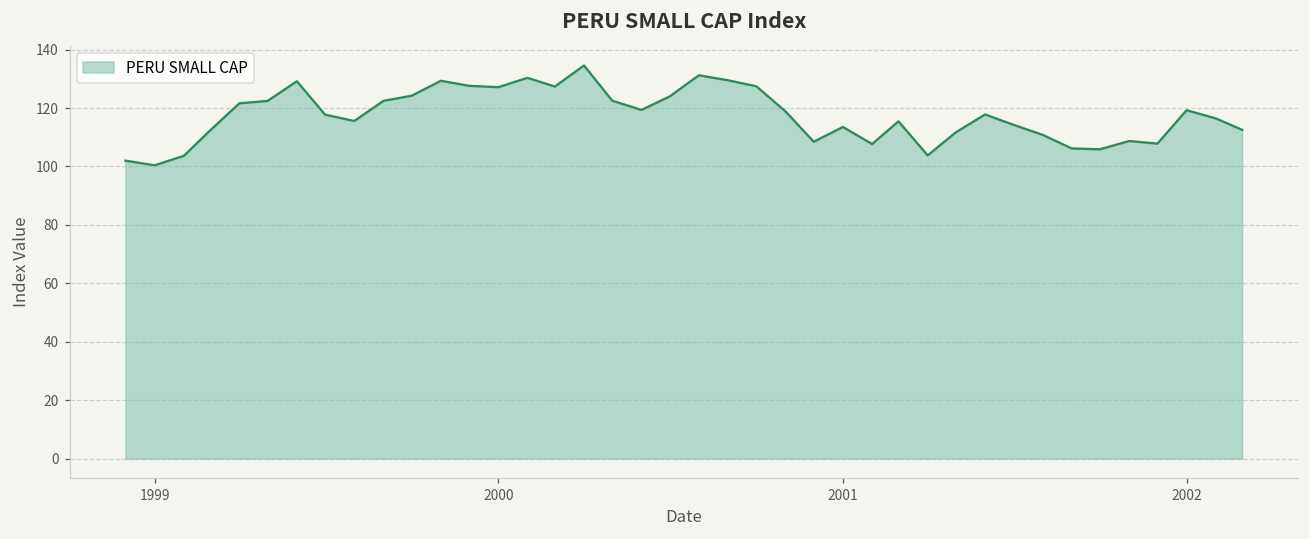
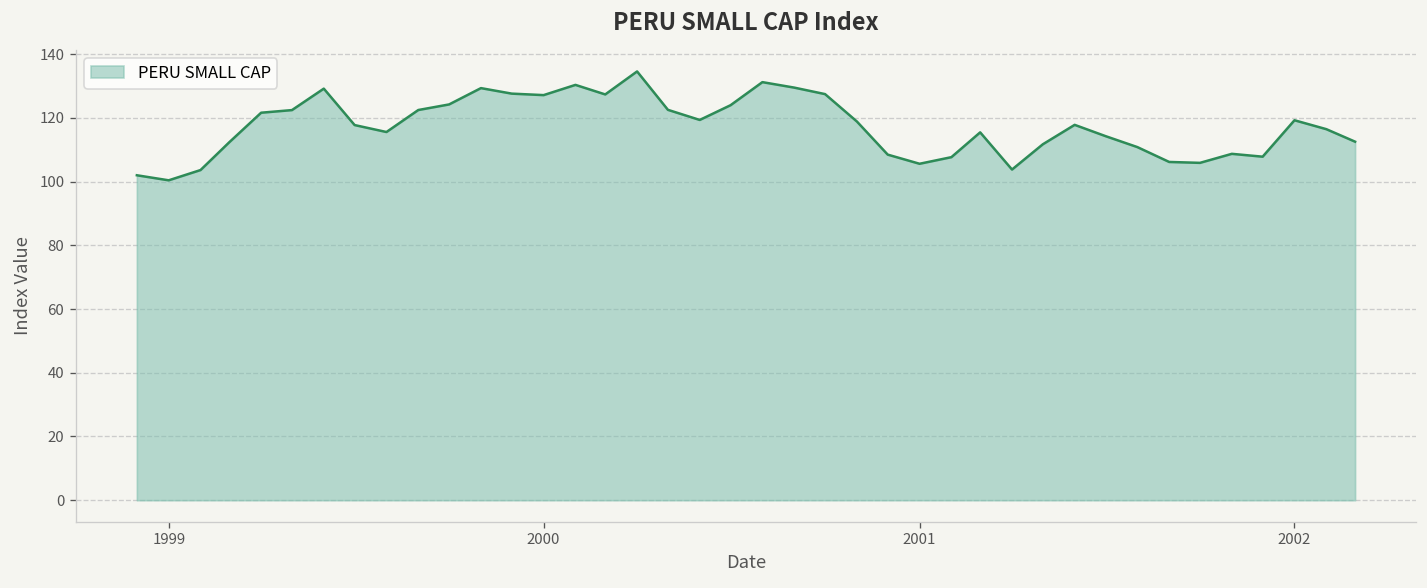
2001: 114 -> 106
